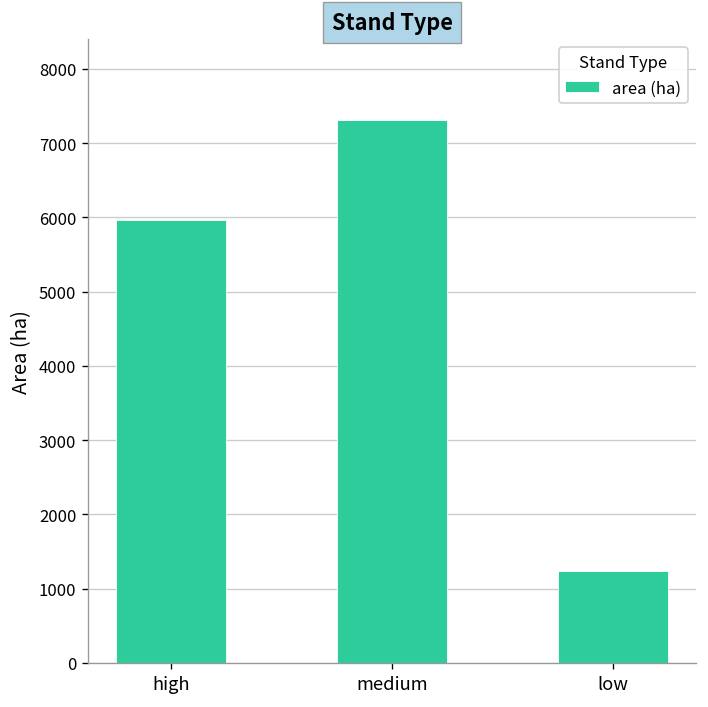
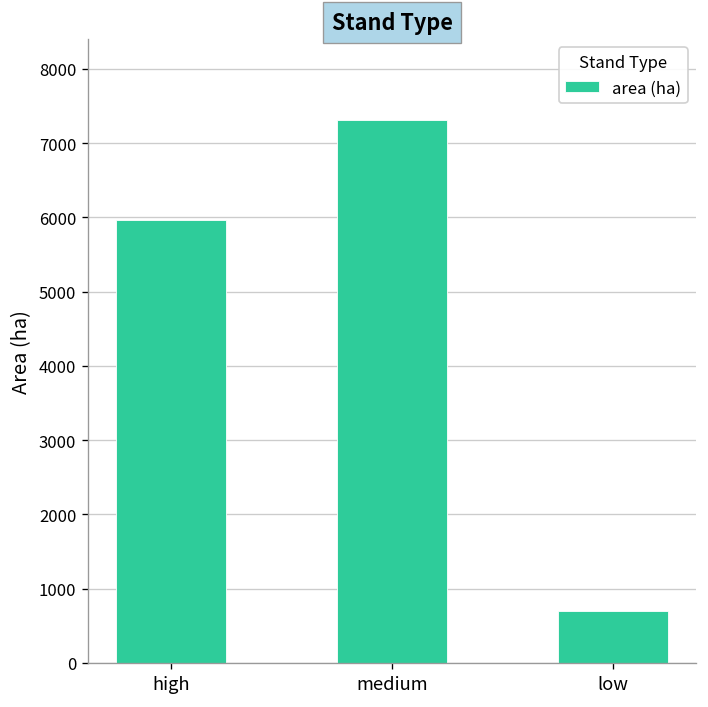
low: 1200 -> 700
